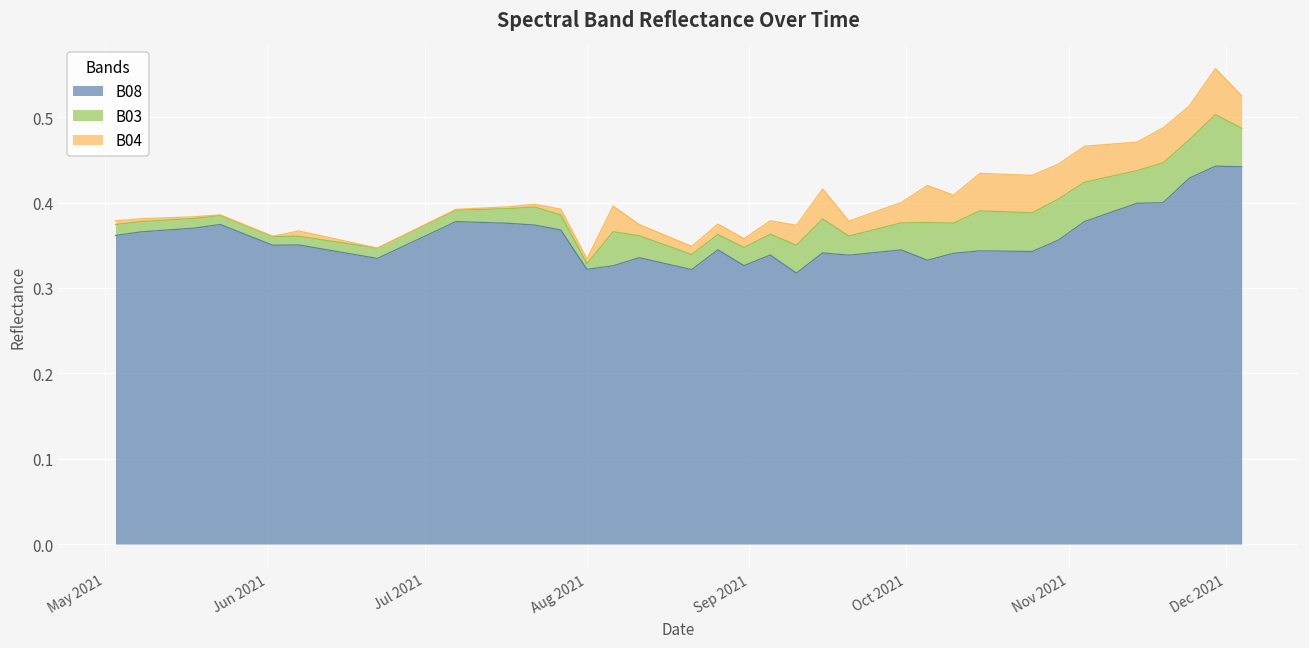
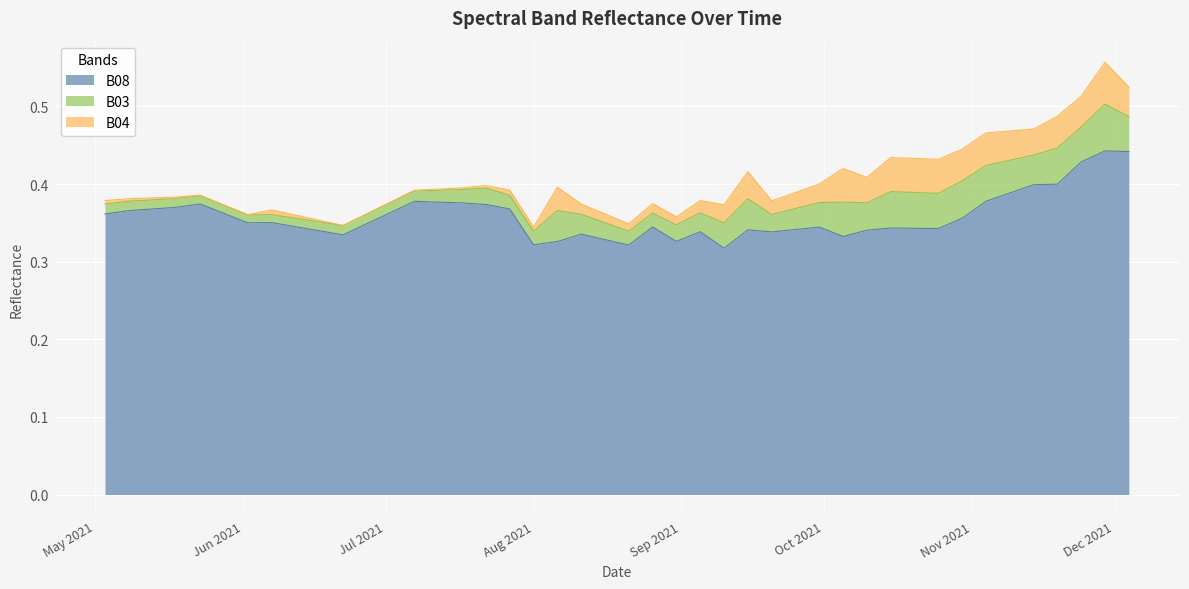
B03, Aug 2021: 0.01 -> 0.02
